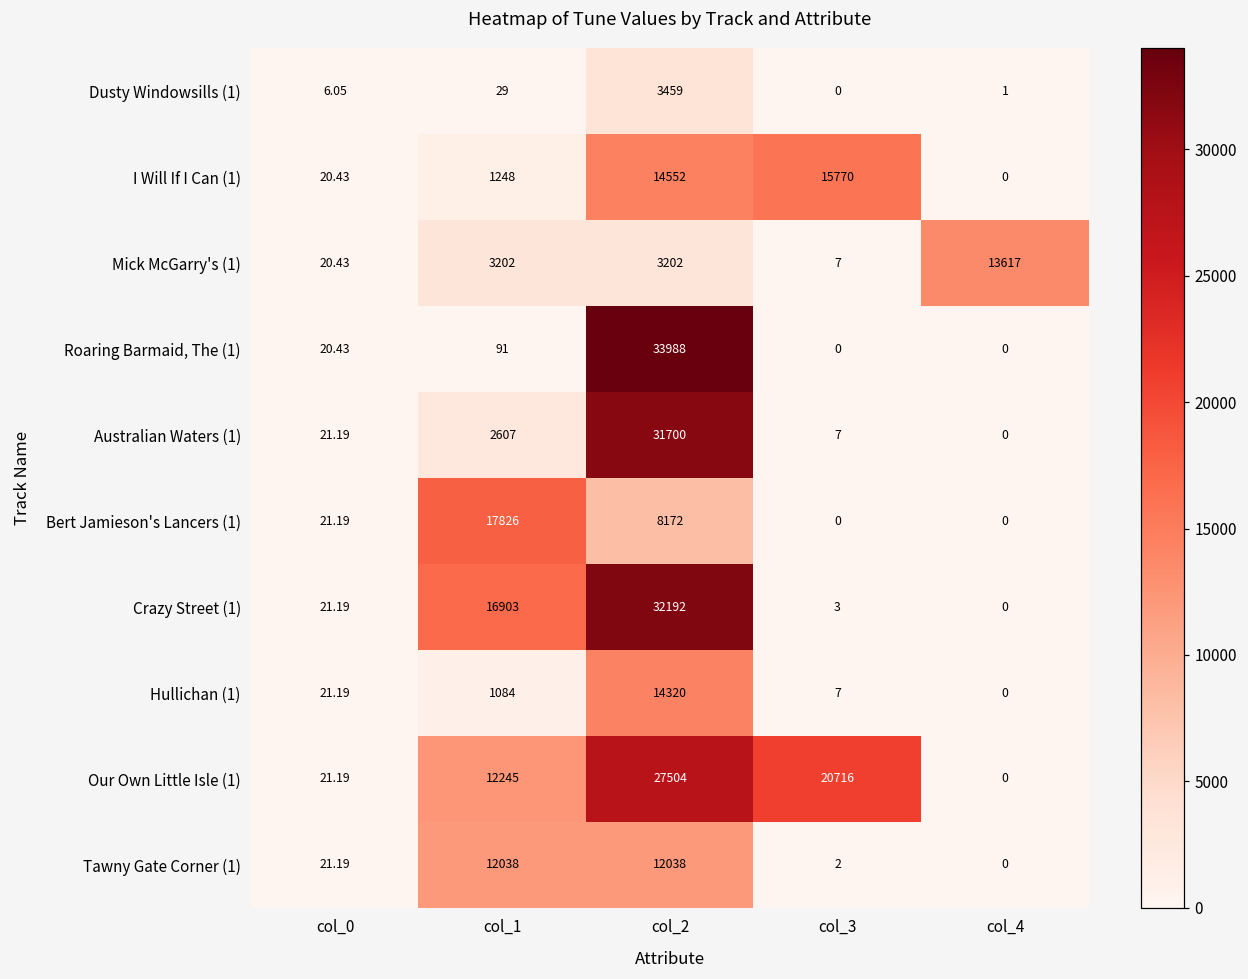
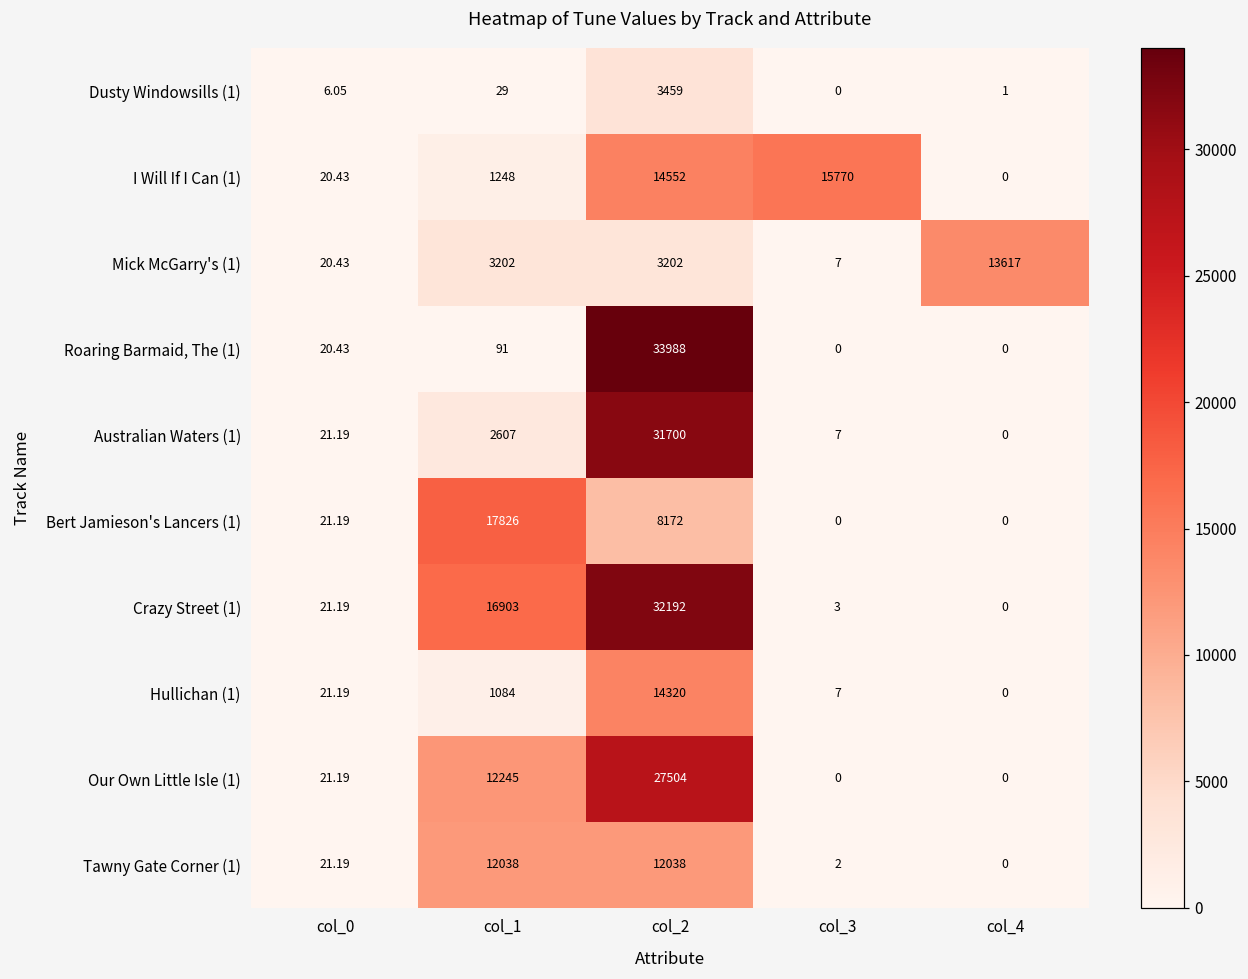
Our Own Little Isle (1), col_3: 20716 -> 0
